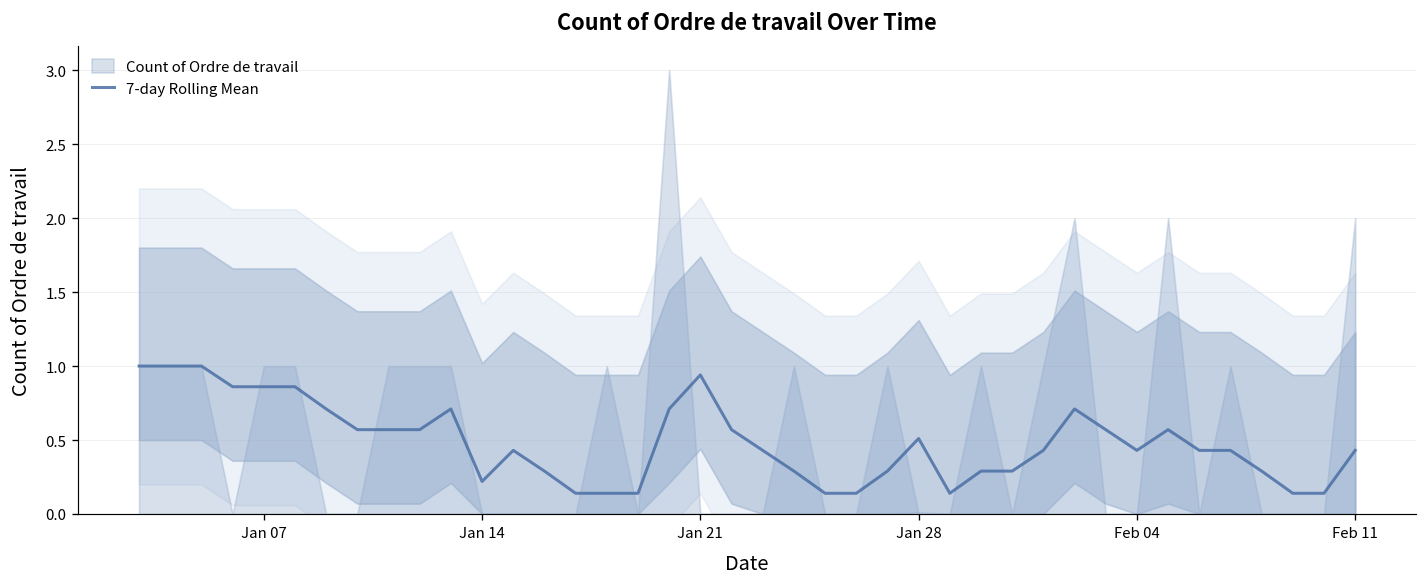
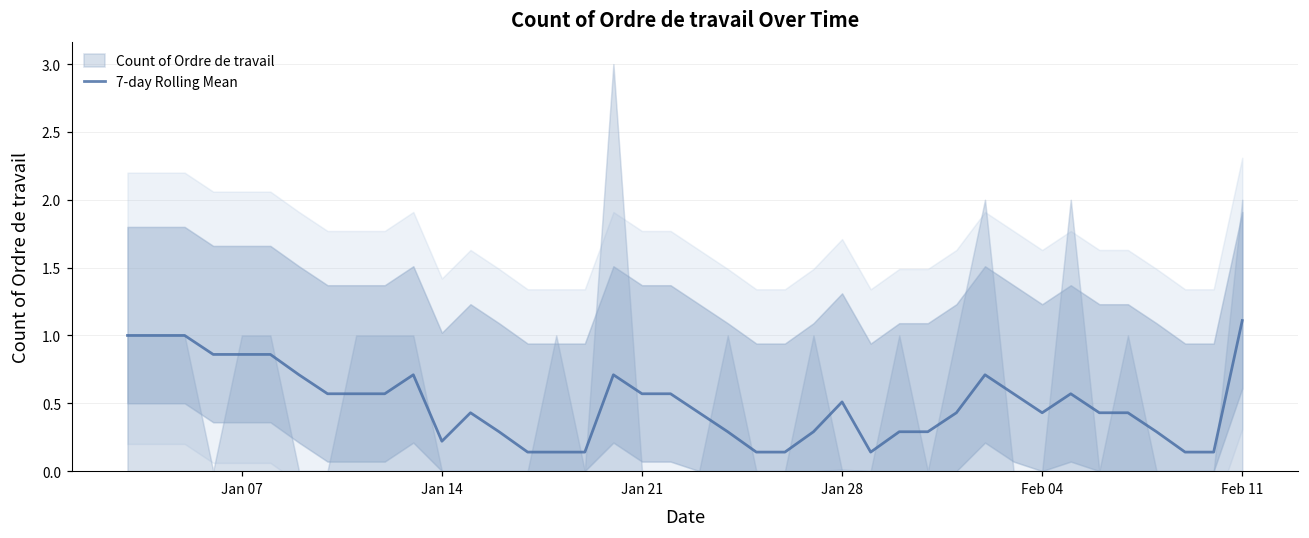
7-day Rolling Mean, Jan 21: 0.94 -> 0.57
7-day Rolling Mean, Feb 11: 0.43 -> 1.11
